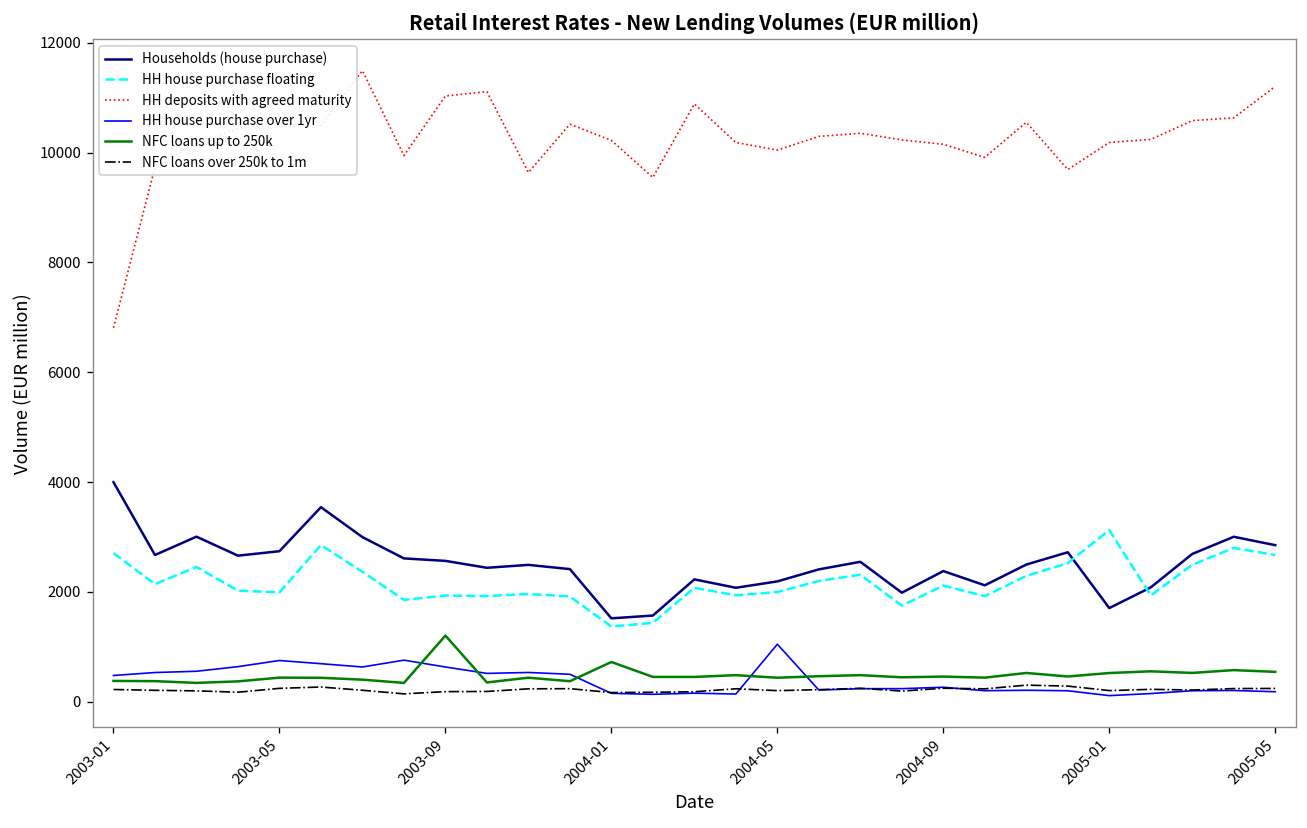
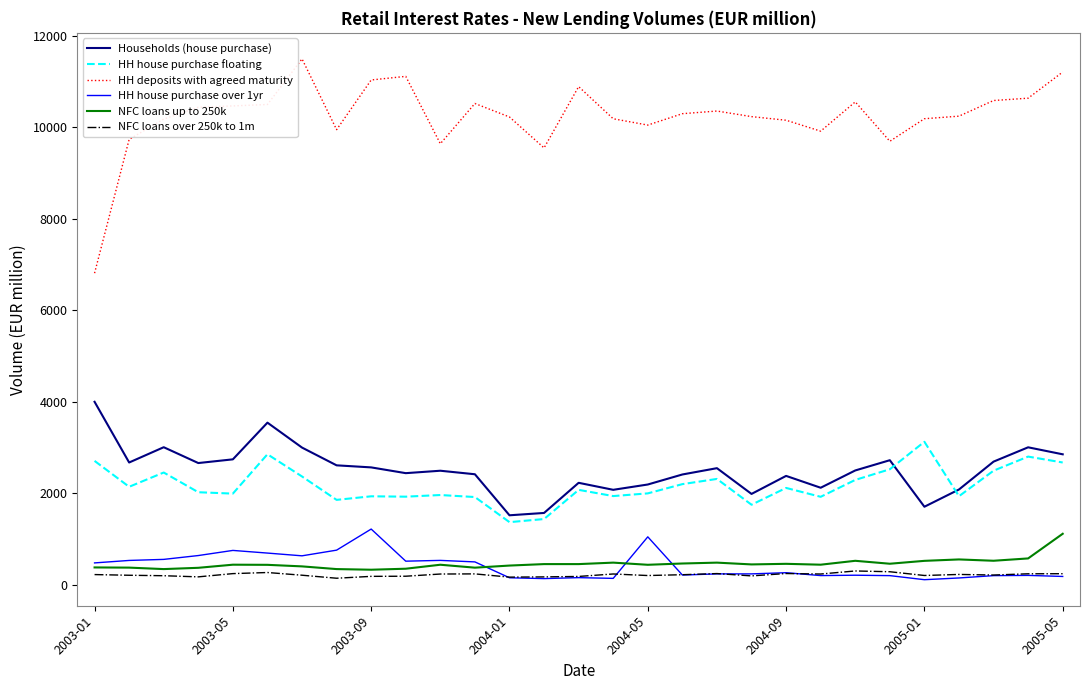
HH house purchase over 1yr, 2003-09: 600 -> 1200
NFC loans up to 250k, 2003-09: 1200 -> 300
NFC loans up to 250k, 2004-01: 700 -> 400
NFC loans up to 250k, 2005-05: 500 -> 1100
